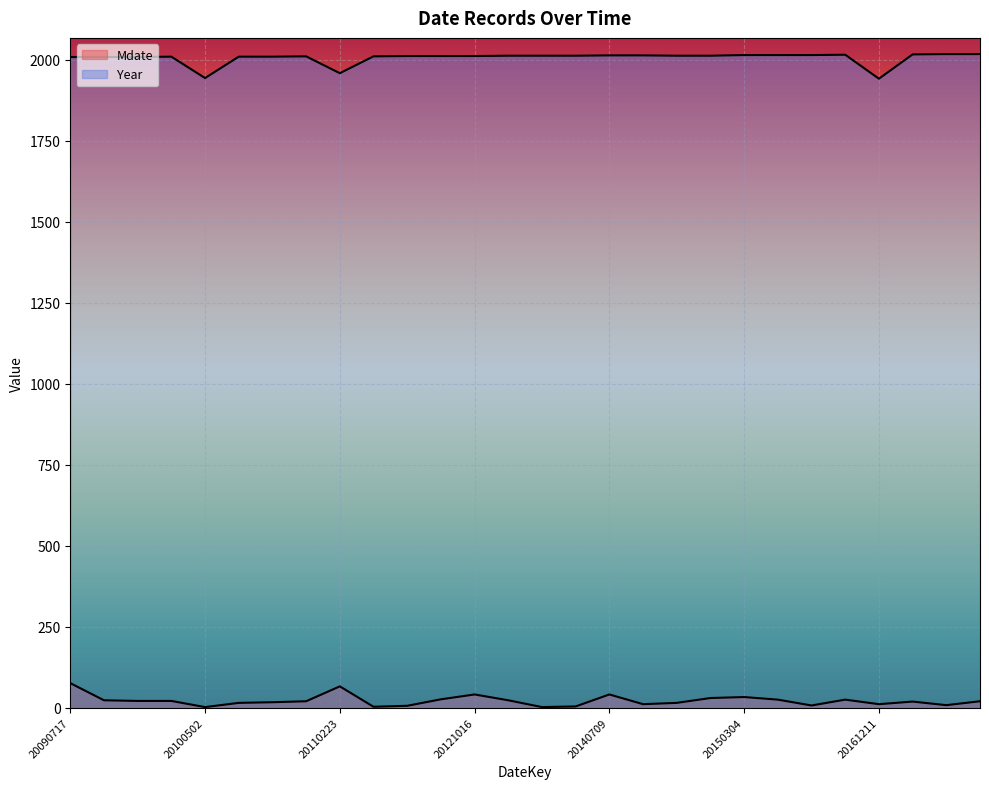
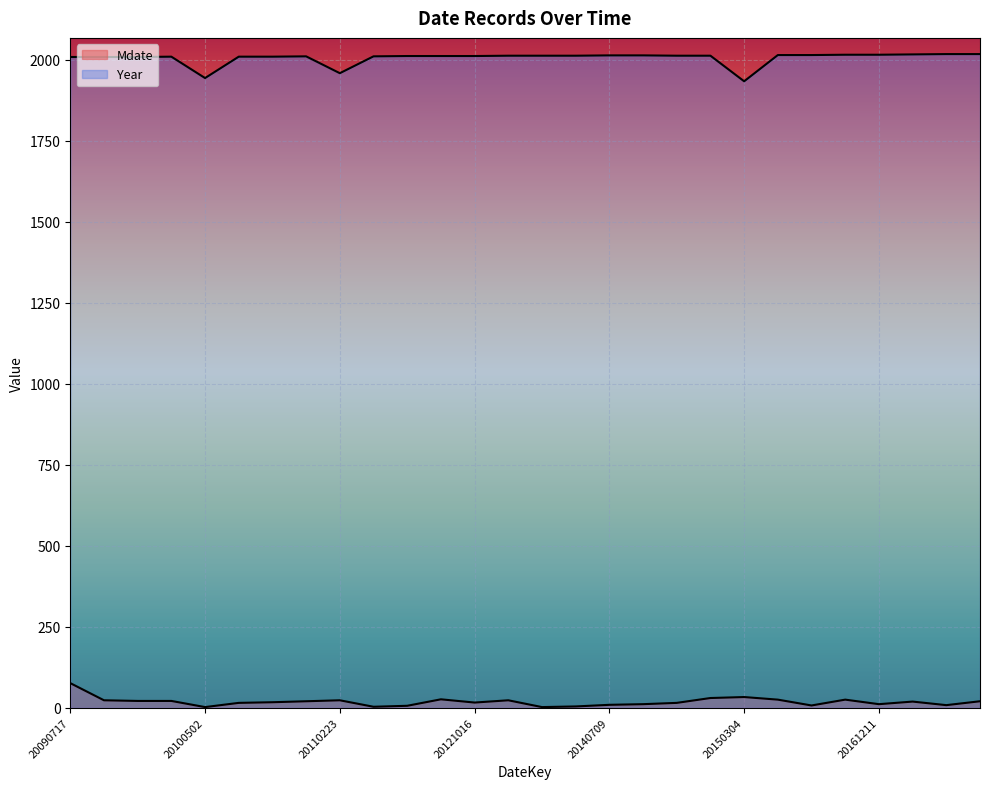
Mdate, 20110223: 70 -> 20
Mdate, 20121016: 40 -> 20
Mdate, 20140709: 40 -> 10
Year, 20150304: 2020 -> 1930
Year, 20161211: 1940 -> 2020
